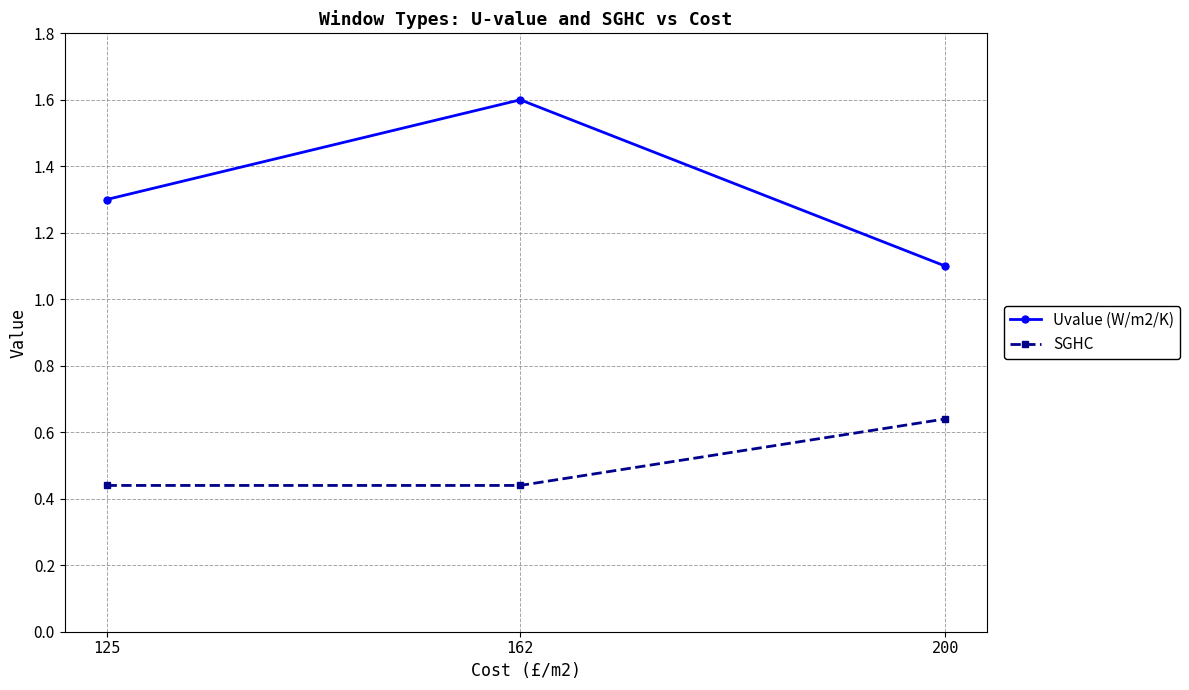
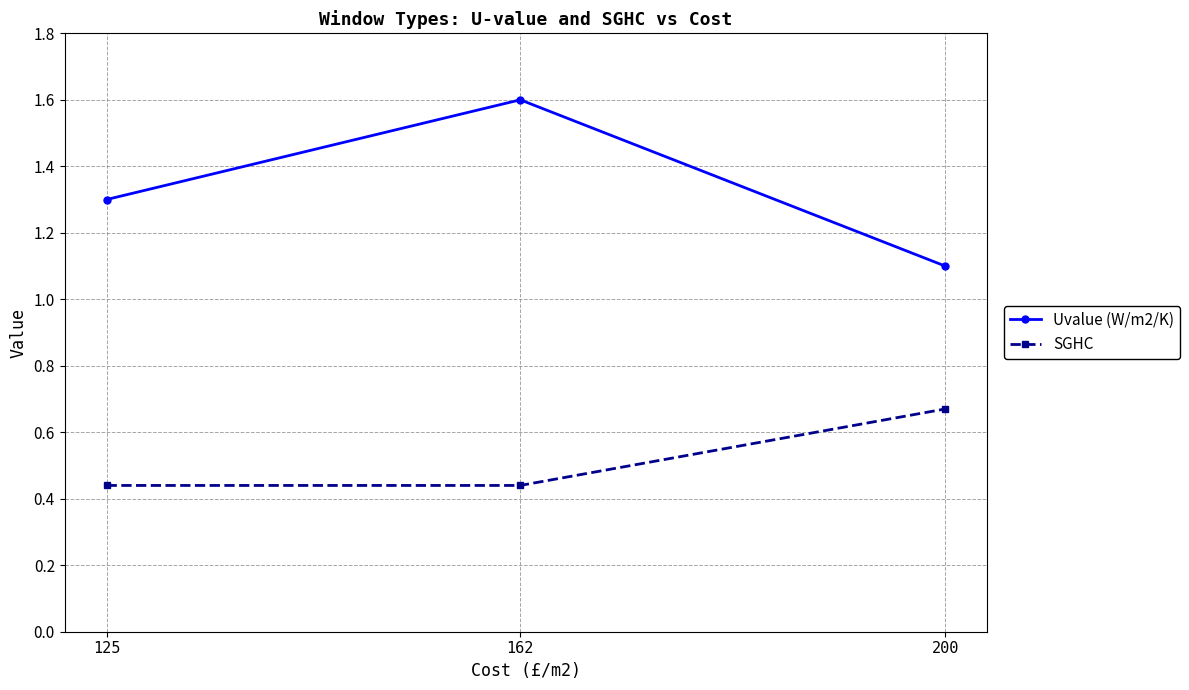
SGHC, 200: 0.64 -> 0.67
